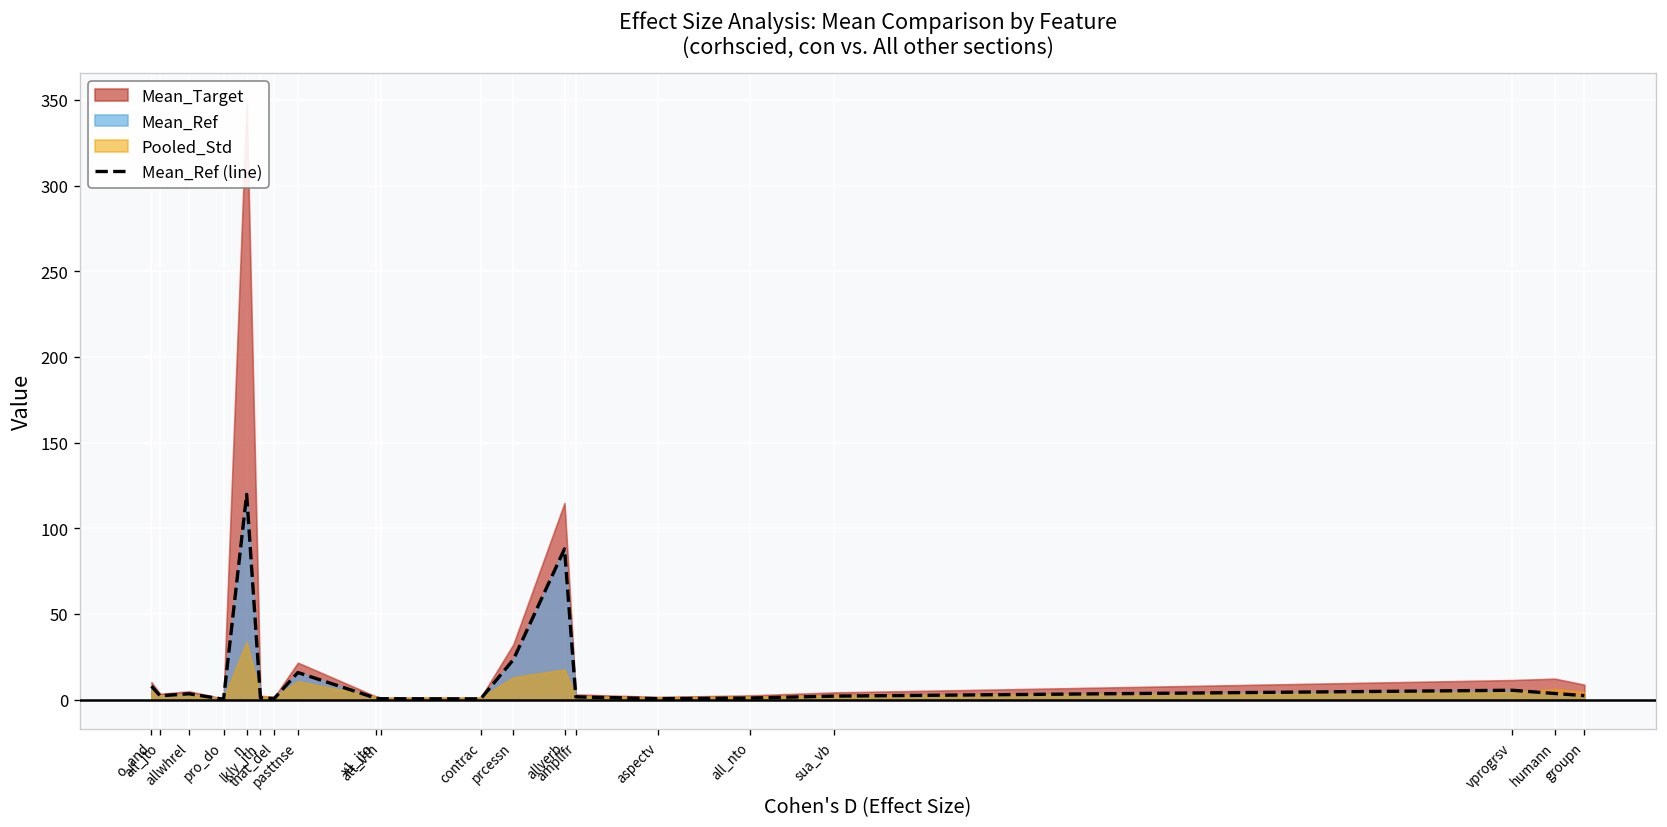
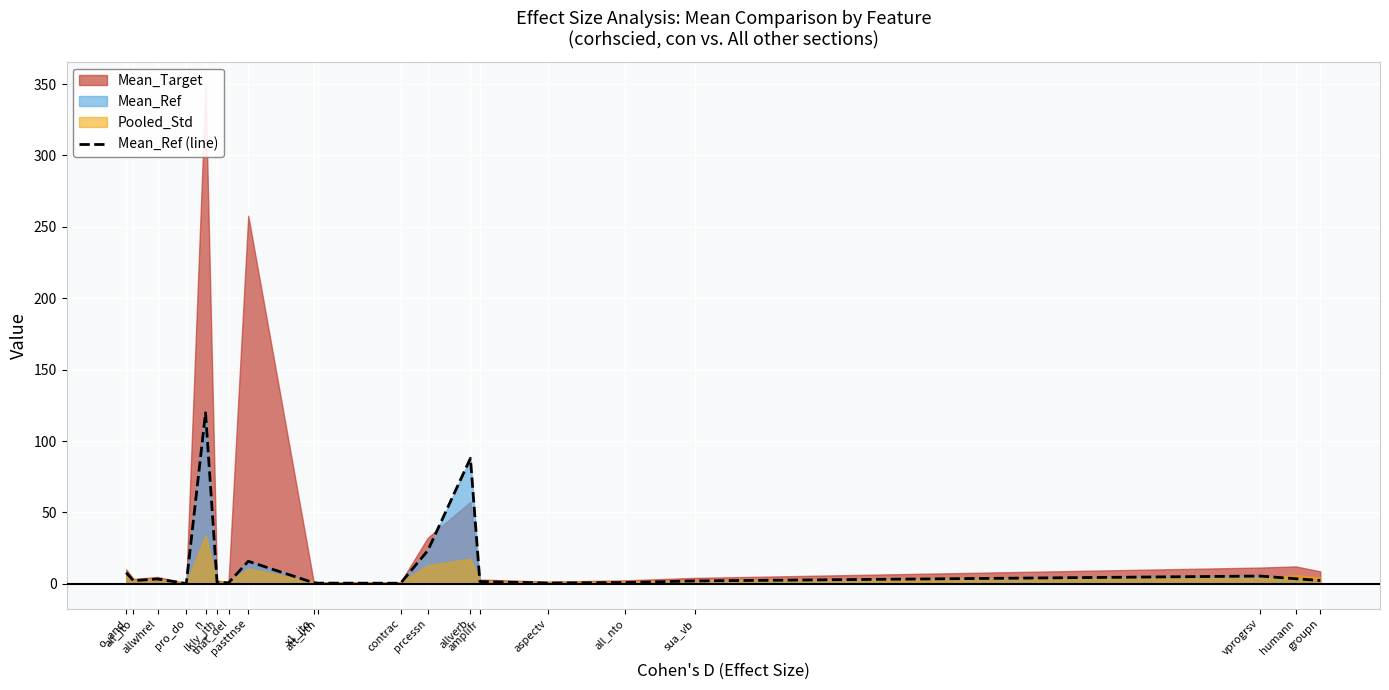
Mean_Target, pasttnse: 22 -> 258
Mean_Target, allverb: 115 -> 57
